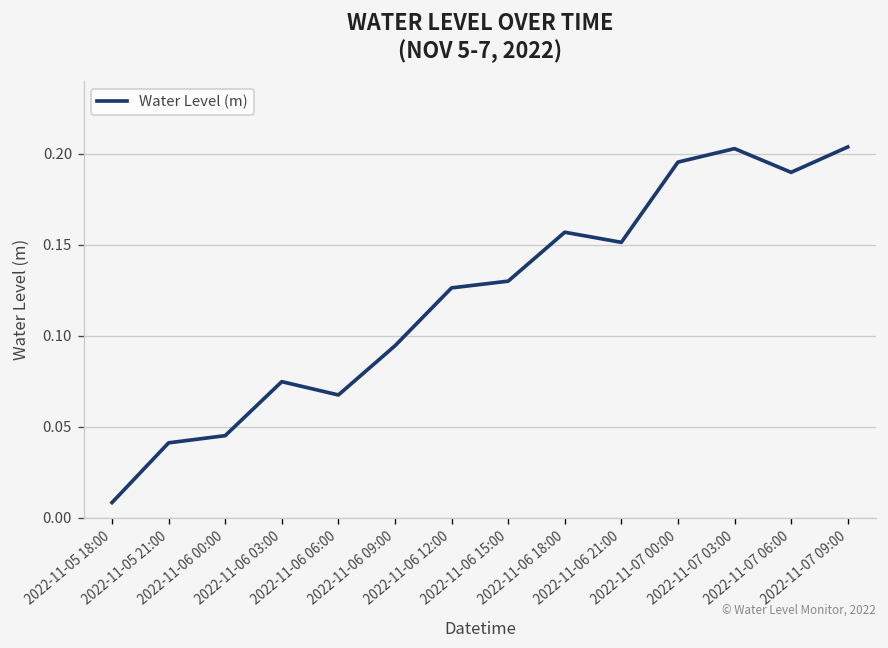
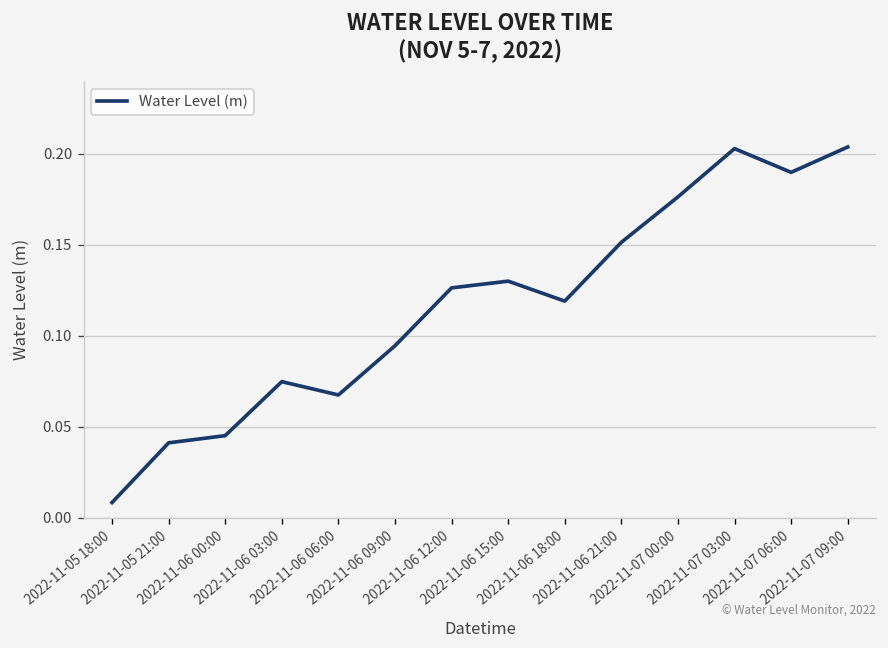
2022-11-06 18:00: 0.157 -> 0.119
2022-11-07 00:00: 0.195 -> 0.176
